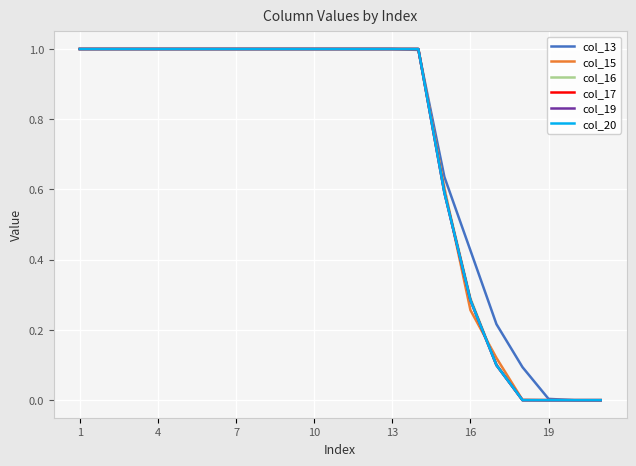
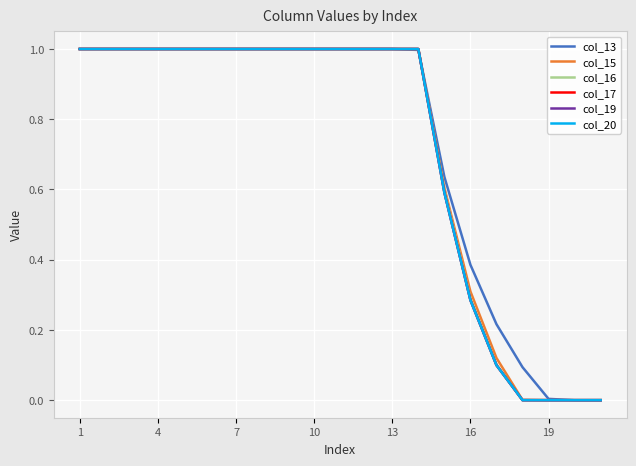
col_13, 16: 0.43 -> 0.39
col_15, 16: 0.26 -> 0.31
